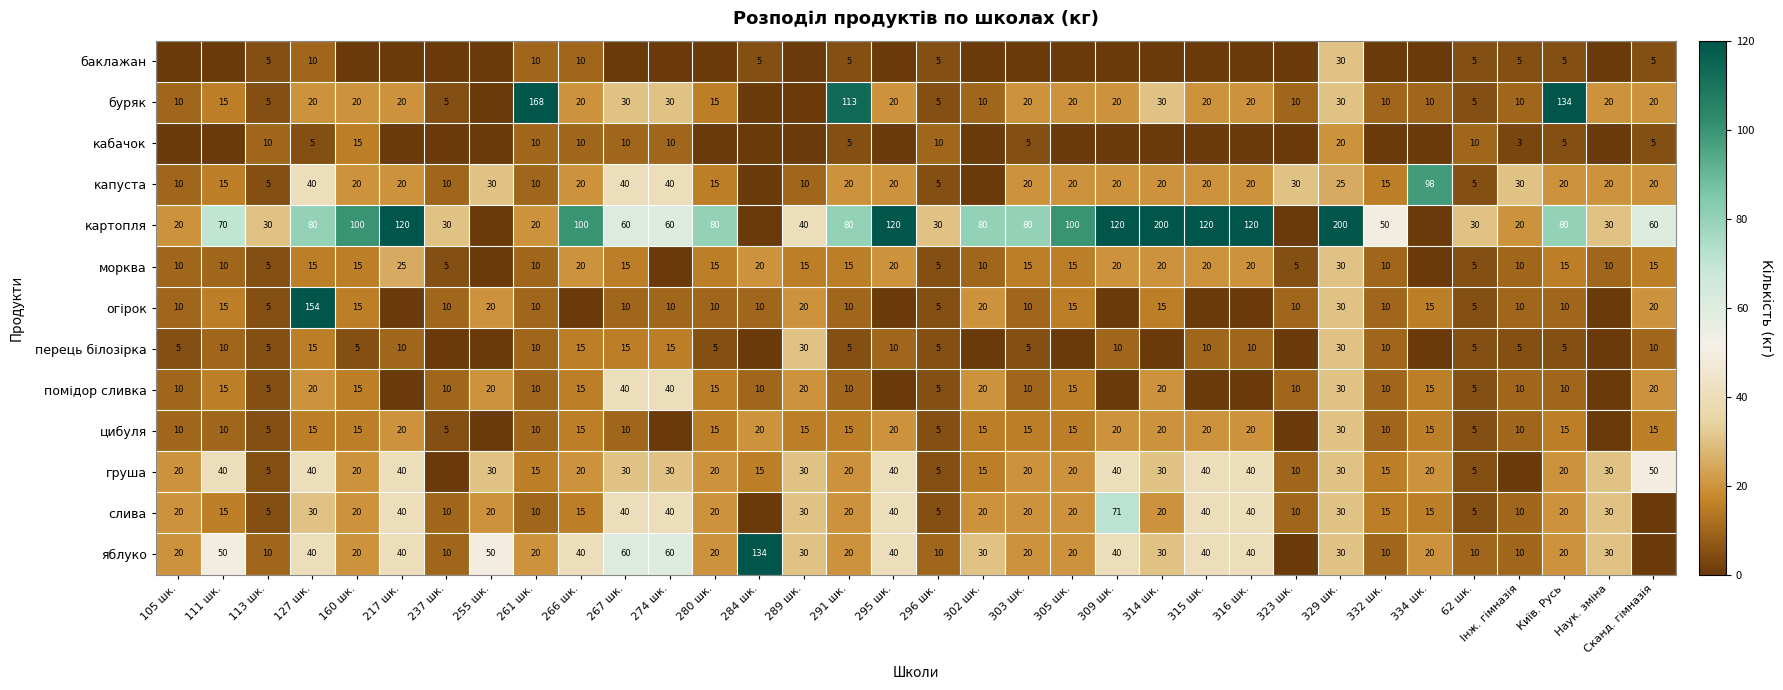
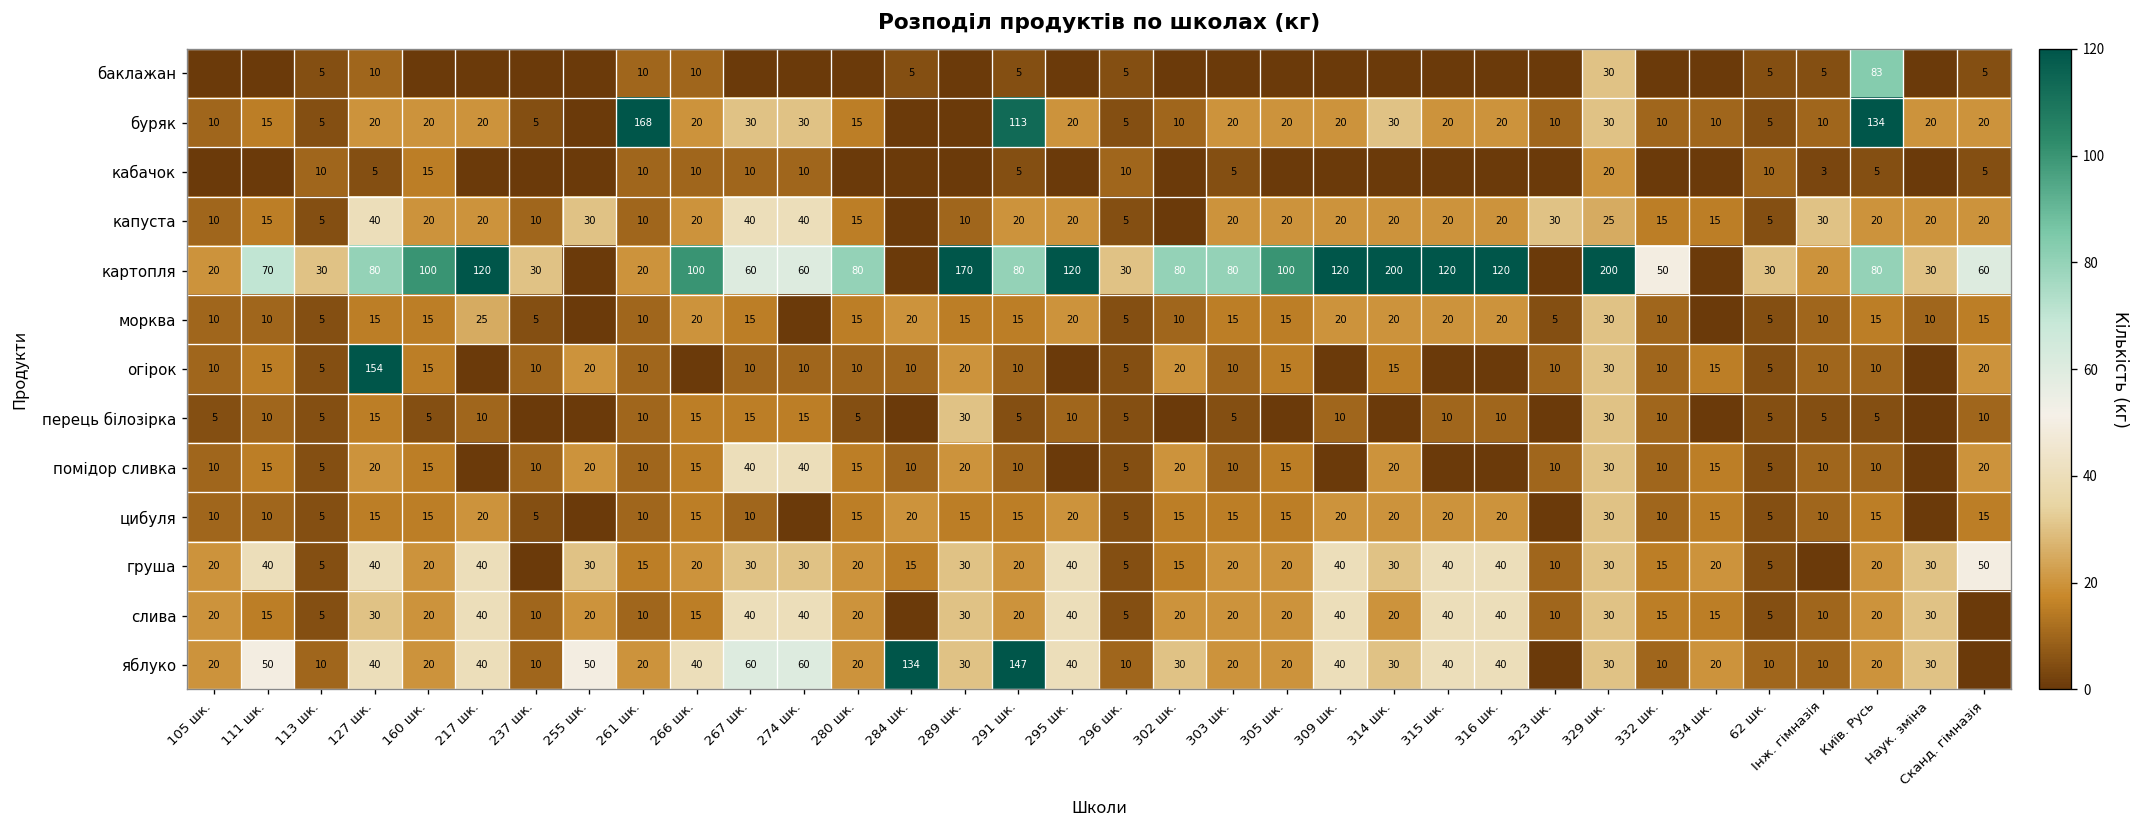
баклажан, Київ. Русь: 5 -> 83
капуста, 334 шк.: 98 -> 15
картопля, 289 шк.: 40 -> 170
слива, 309 шк.: 71 -> 40
яблуко, 291 шк.: 20 -> 147
